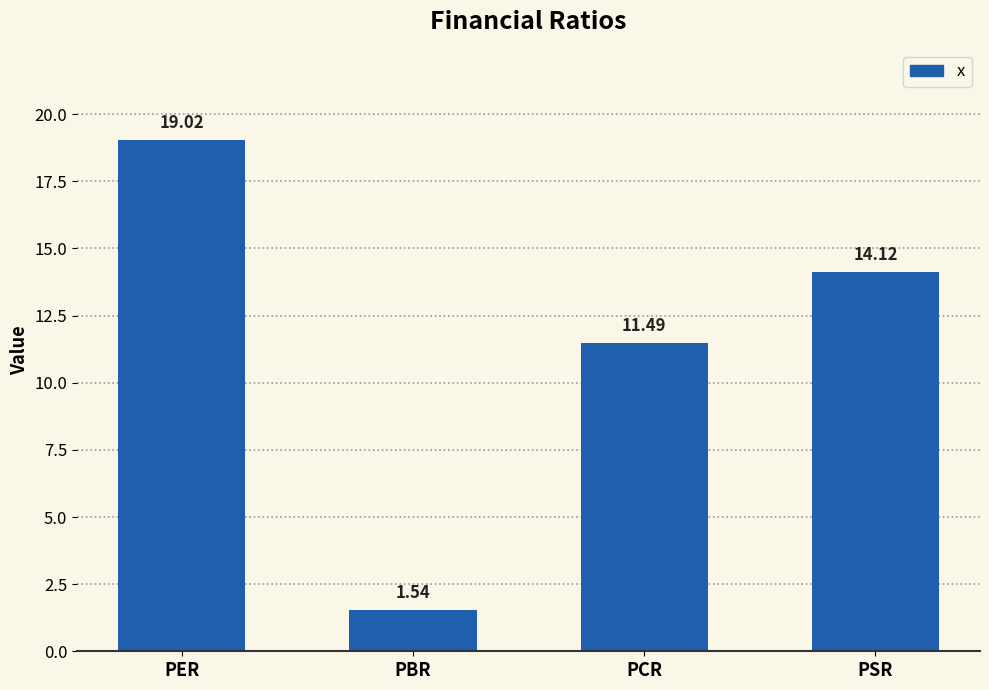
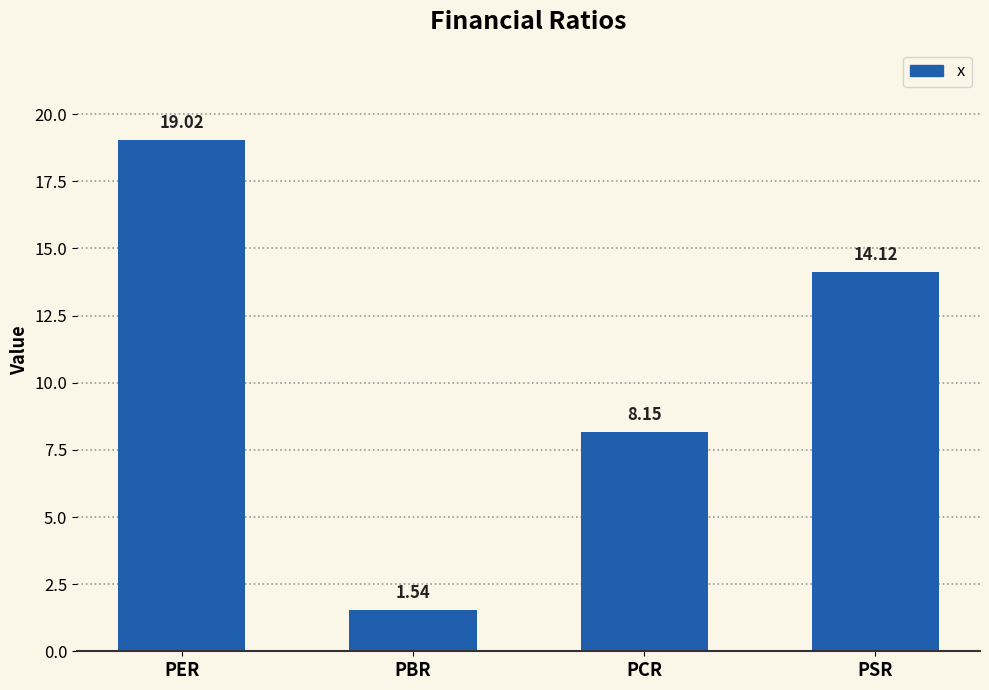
PCR: 11.49 -> 8.15
